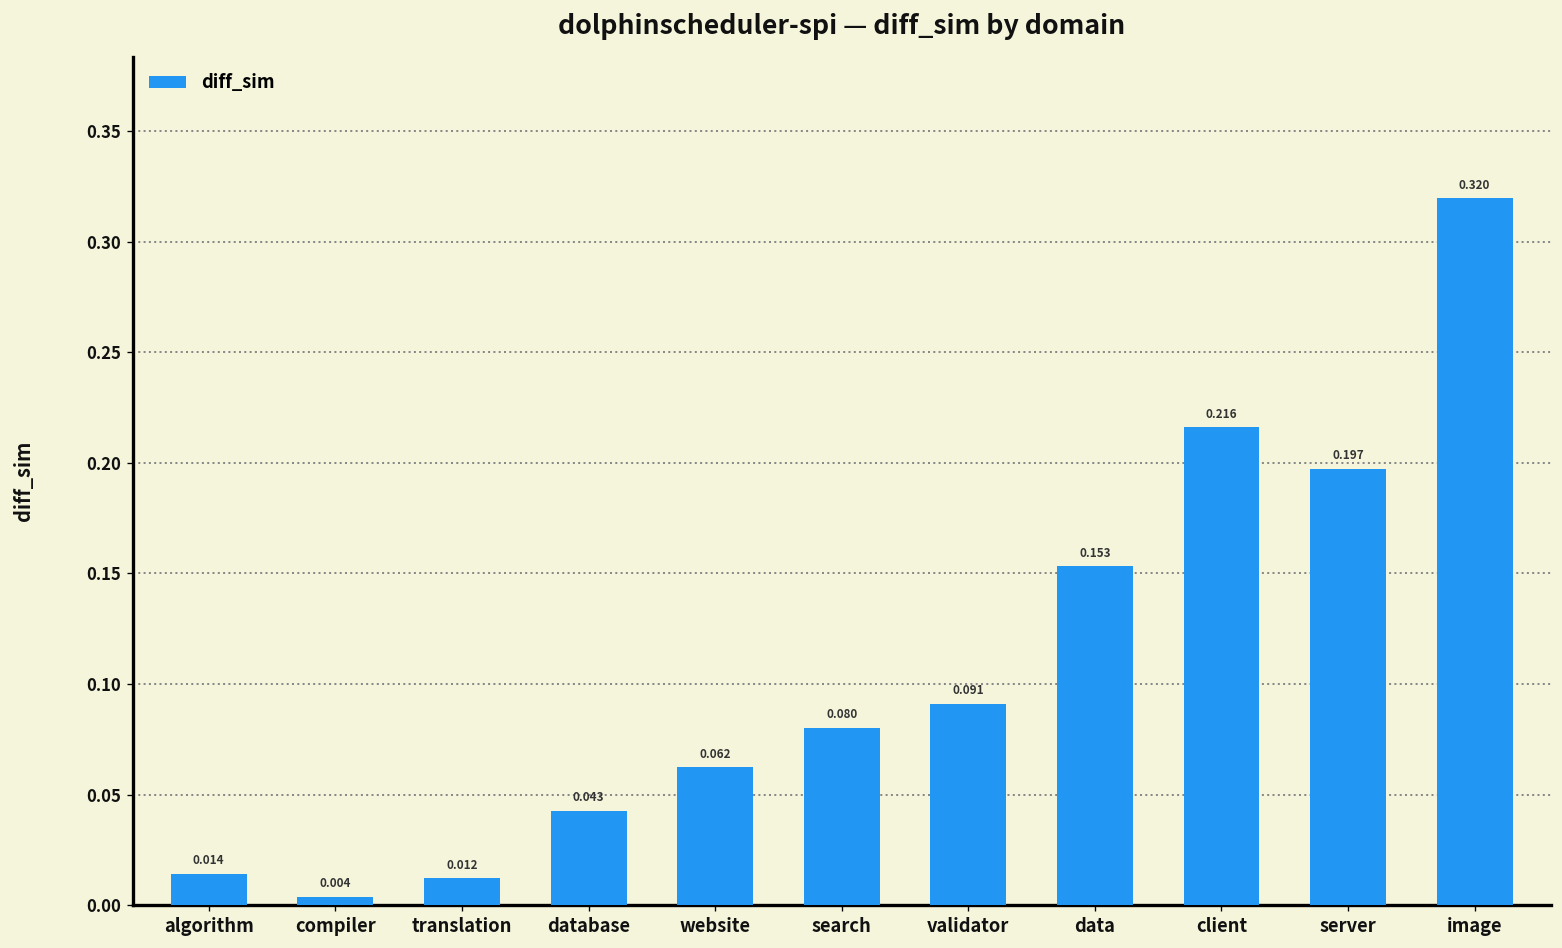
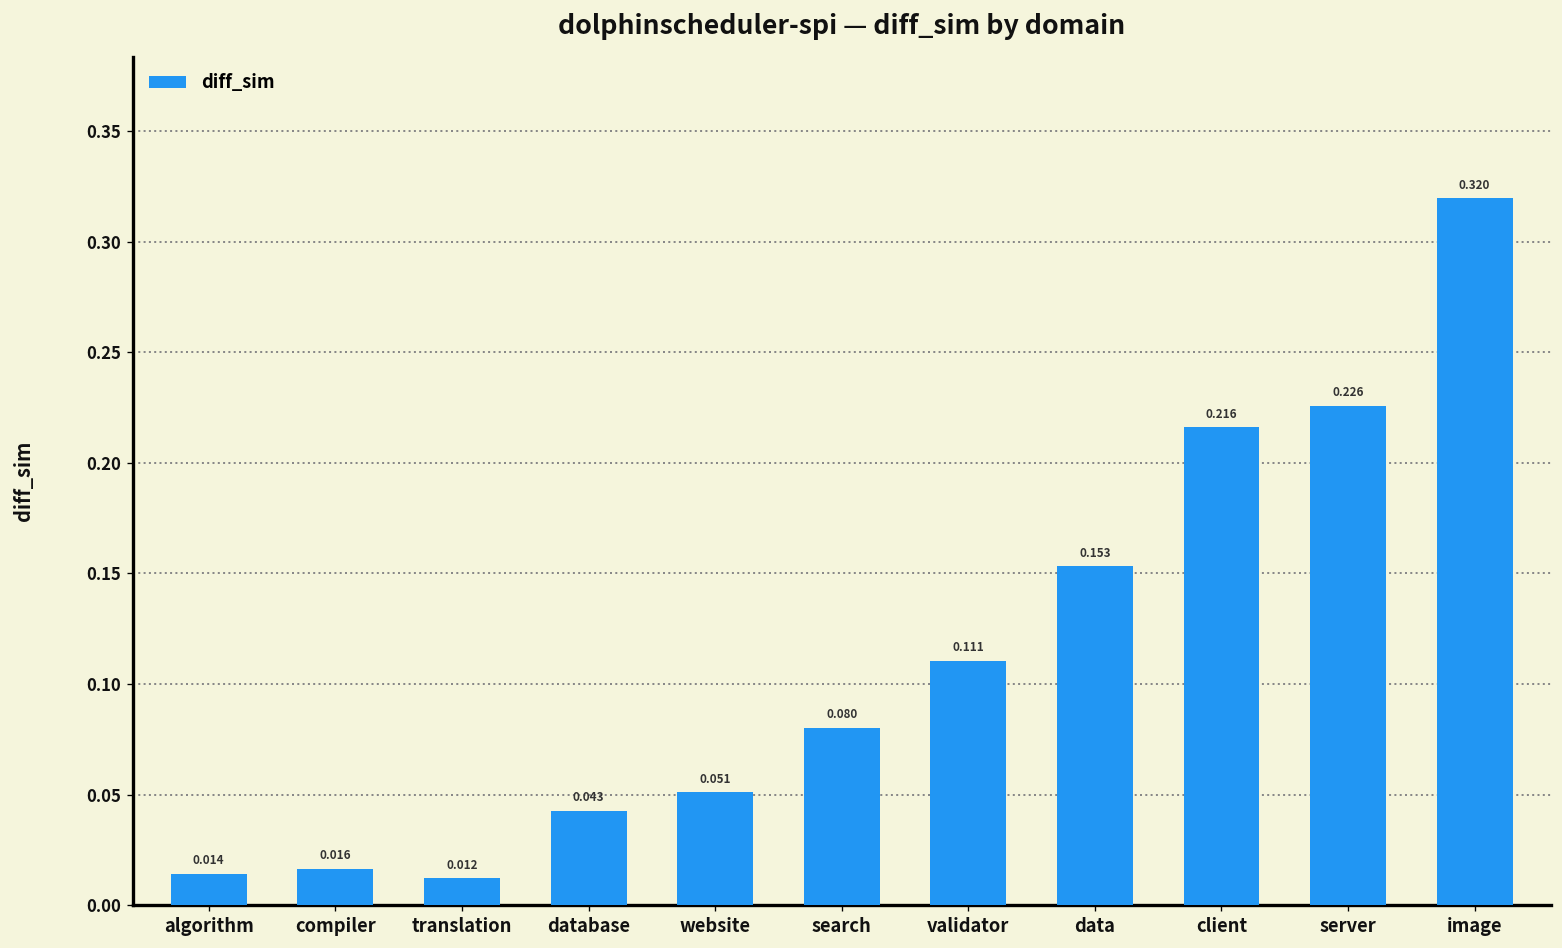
compiler: 0.004 -> 0.016
website: 0.062 -> 0.051
validator: 0.091 -> 0.111
server: 0.197 -> 0.226
